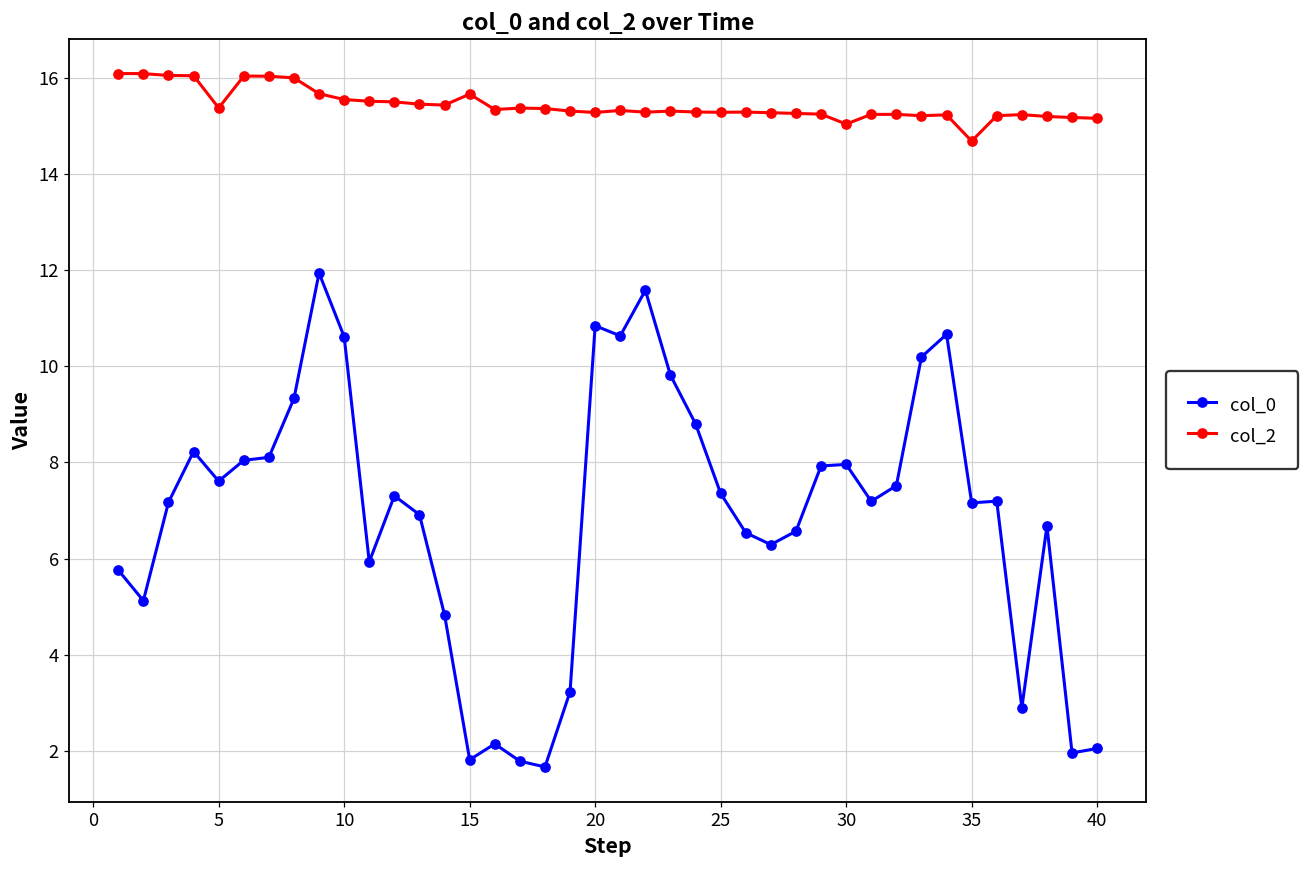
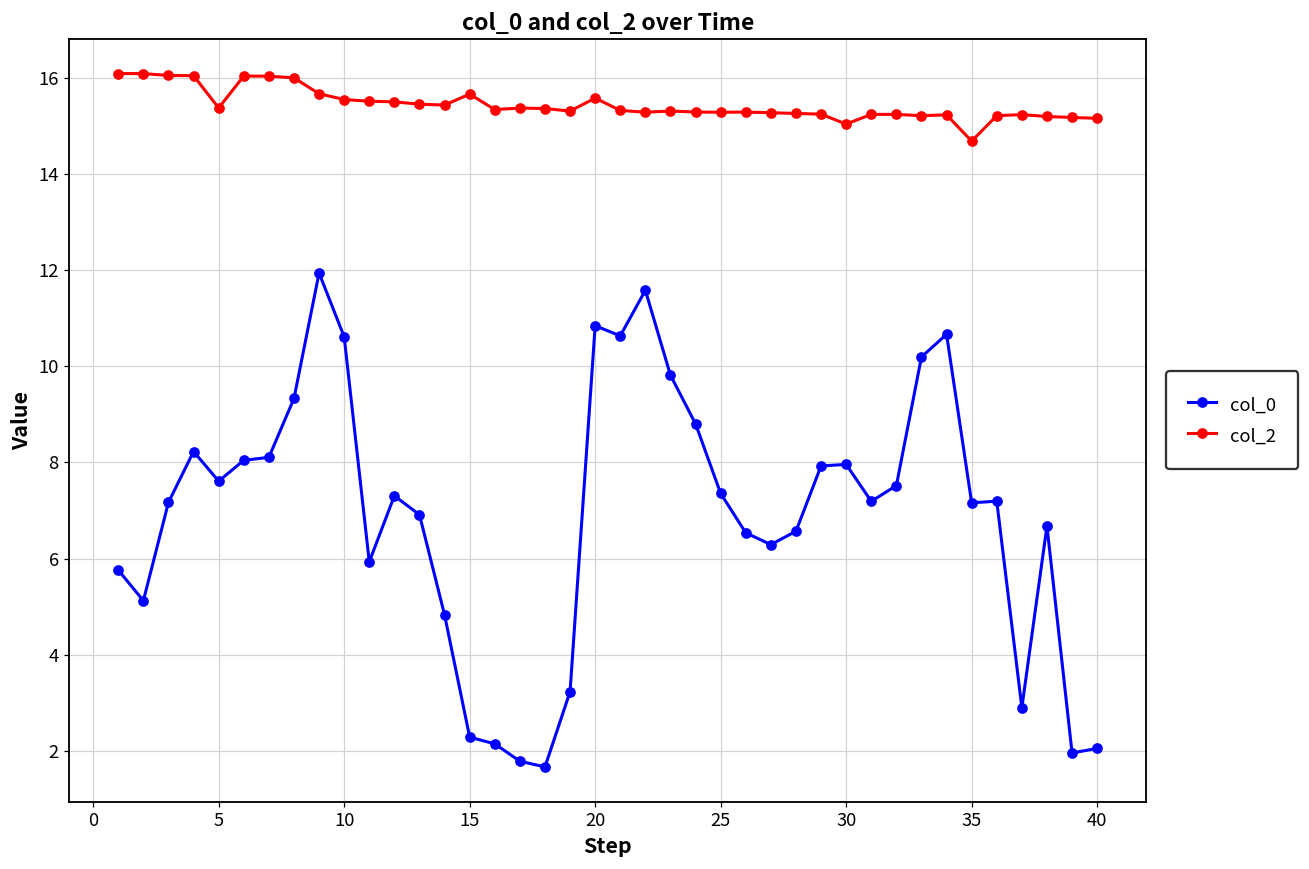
col_0, 15: 1.8 -> 2.3
col_2, 20: 15.3 -> 15.6
